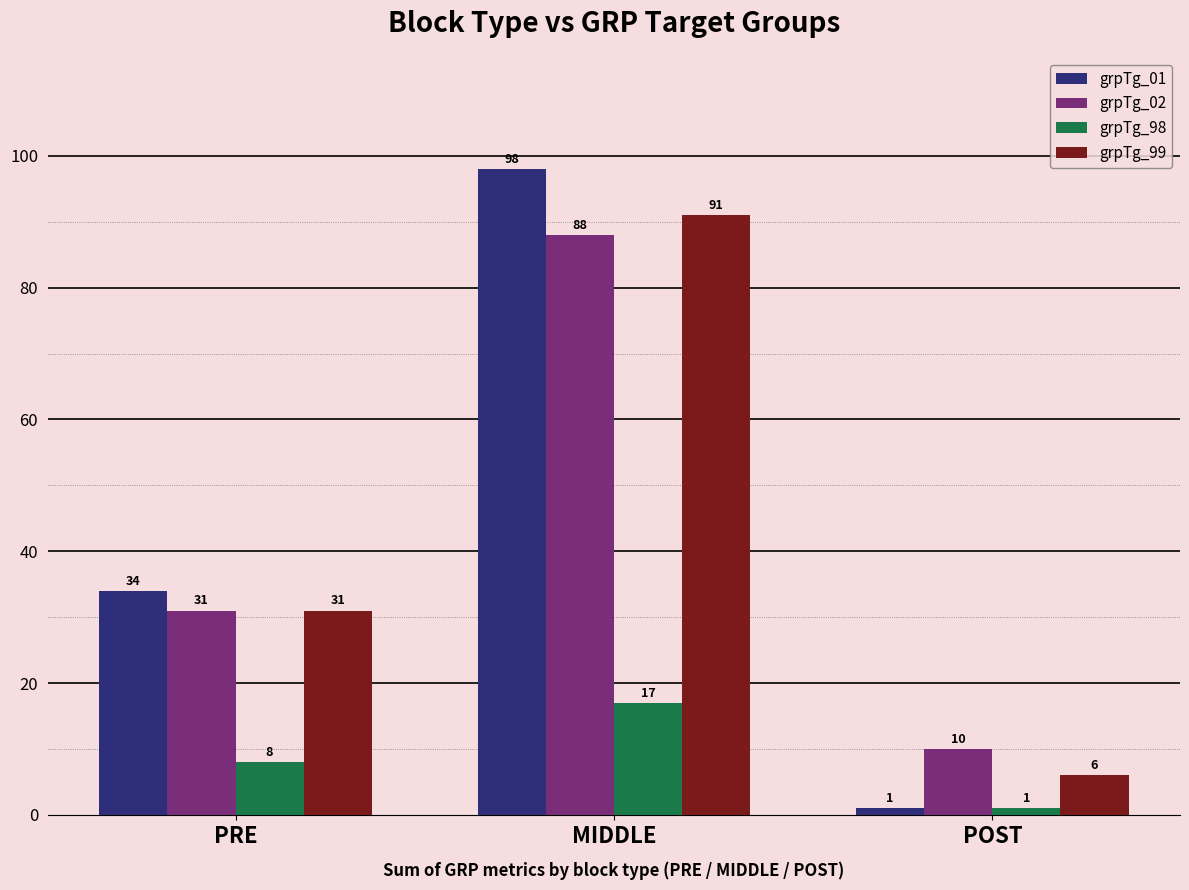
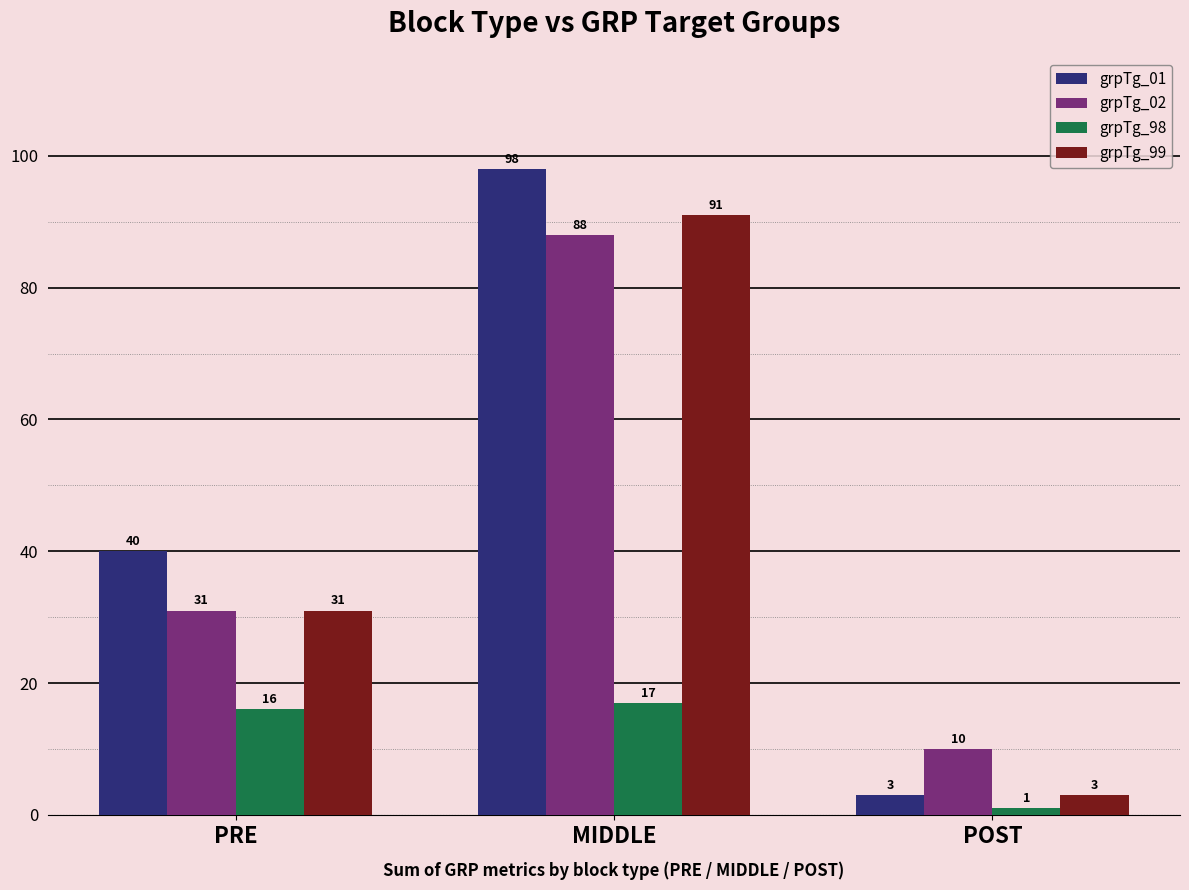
grpTg_01, PRE: 34 -> 40
grpTg_98, PRE: 8 -> 16
grpTg_01, POST: 1 -> 3
grpTg_99, POST: 6 -> 3
